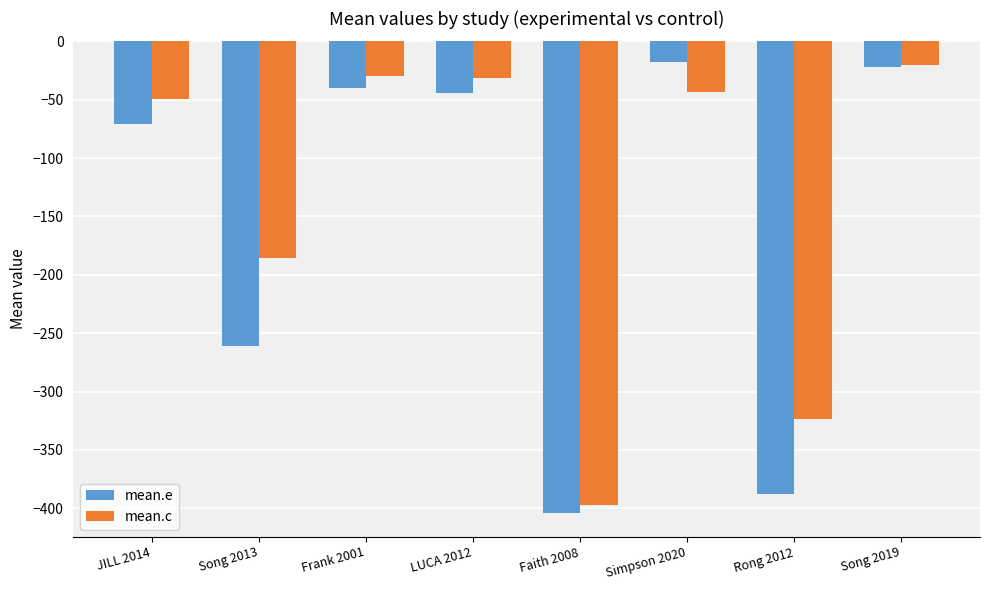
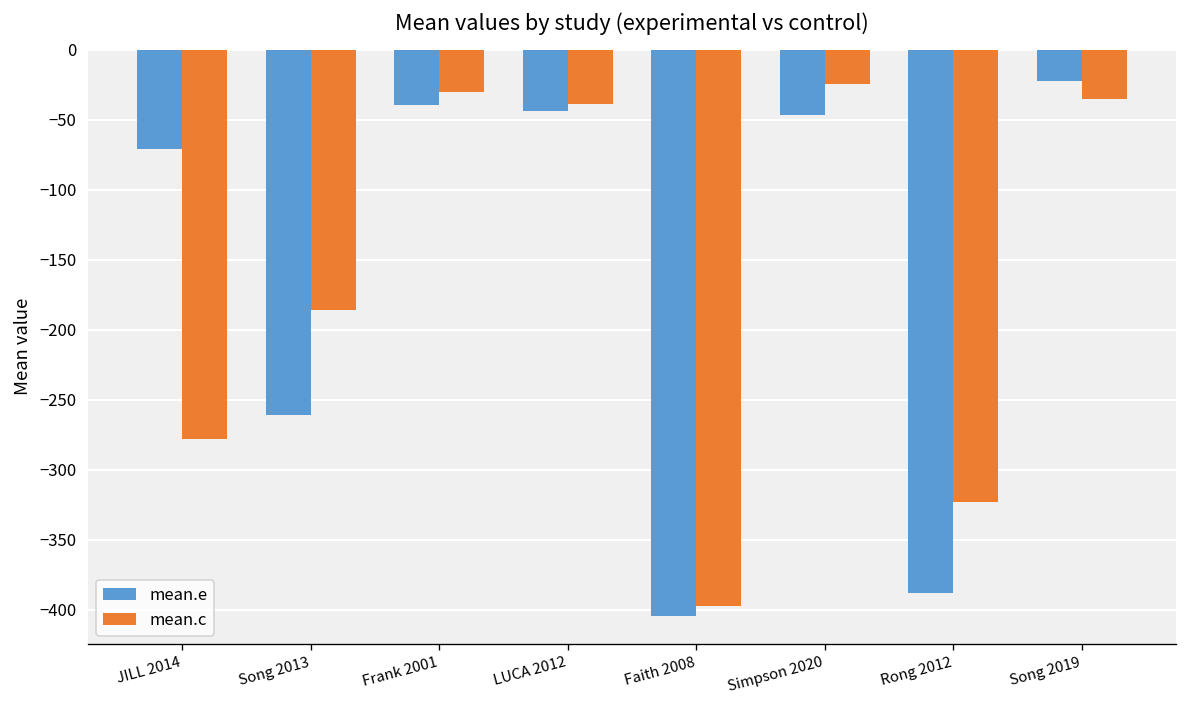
mean.c, JILL 2014: -50 -> -278
mean.c, LUCA 2012: -31 -> -39
mean.e, Simpson 2020: -17 -> -47
mean.c, Simpson 2020: -44 -> -24
mean.c, Song 2019: -21 -> -35
